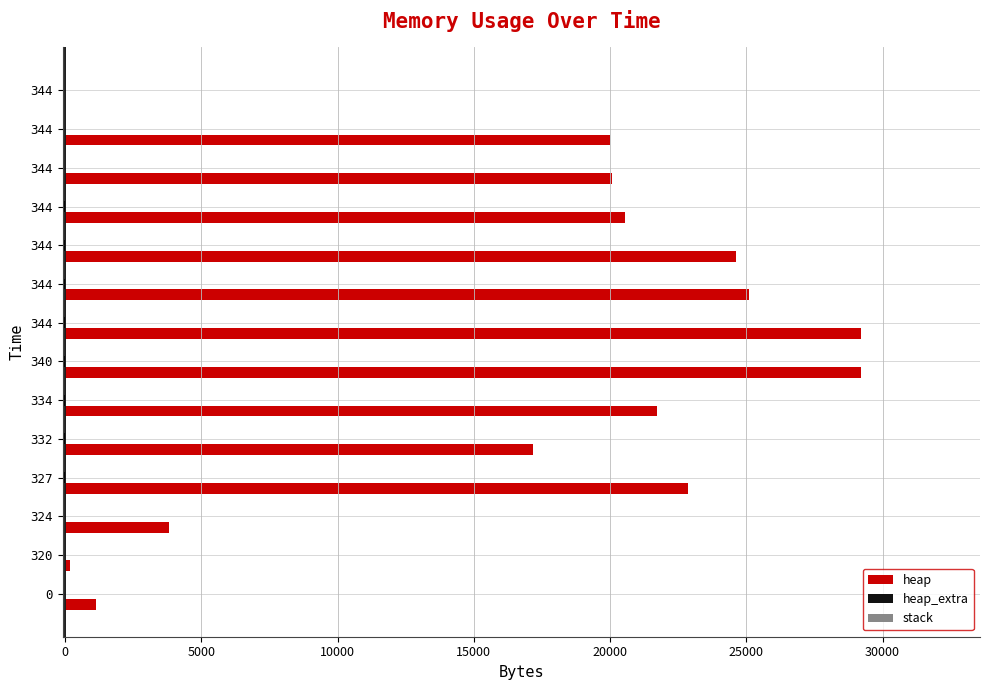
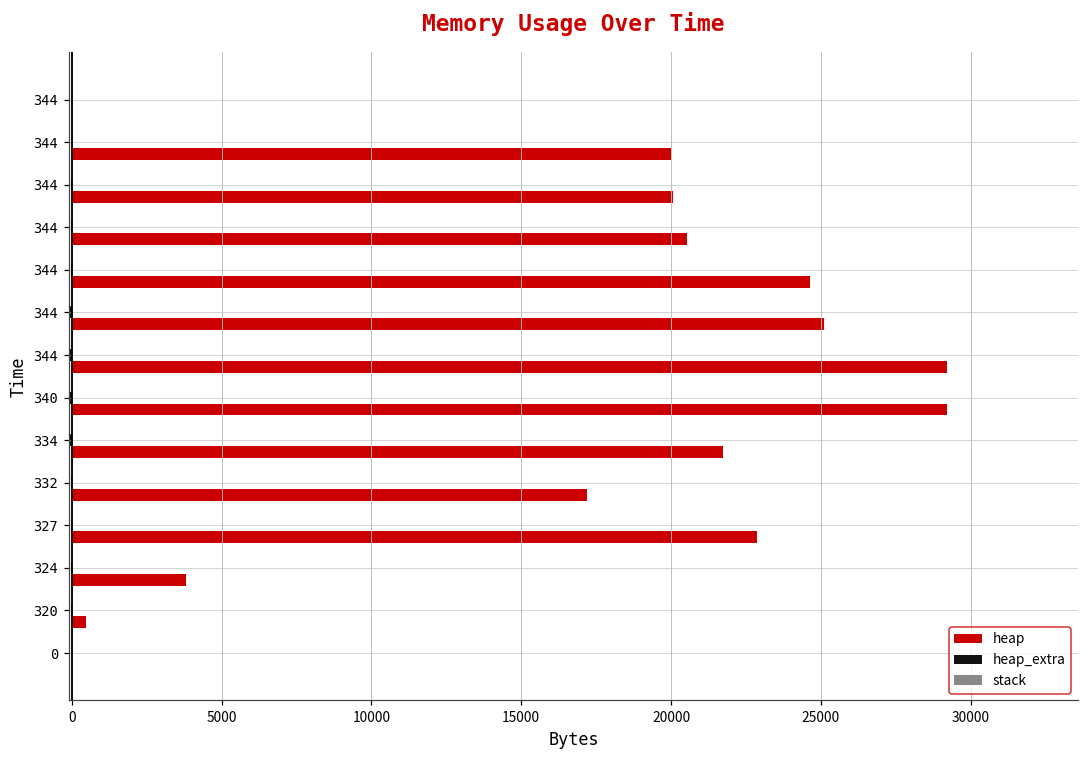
heap, 320: 200 -> 500
heap, 0: 1100 -> 0
